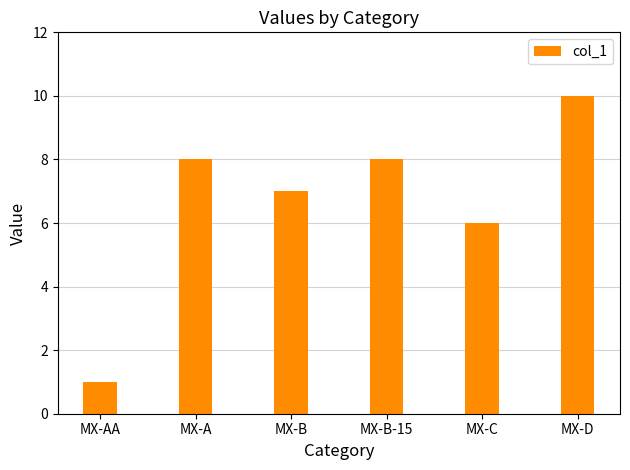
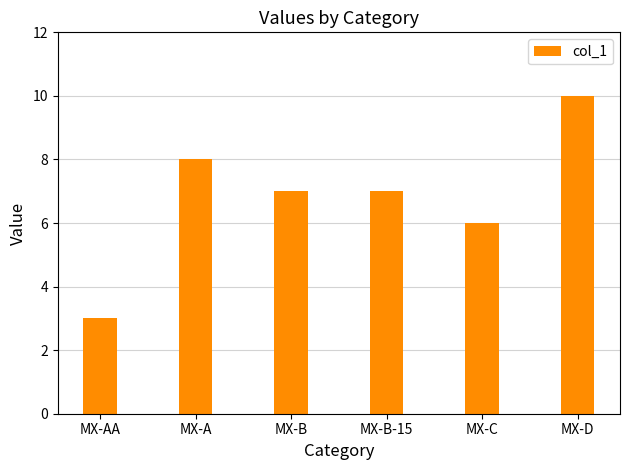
MX-AA: 1 -> 3
MX-B-15: 8 -> 7
